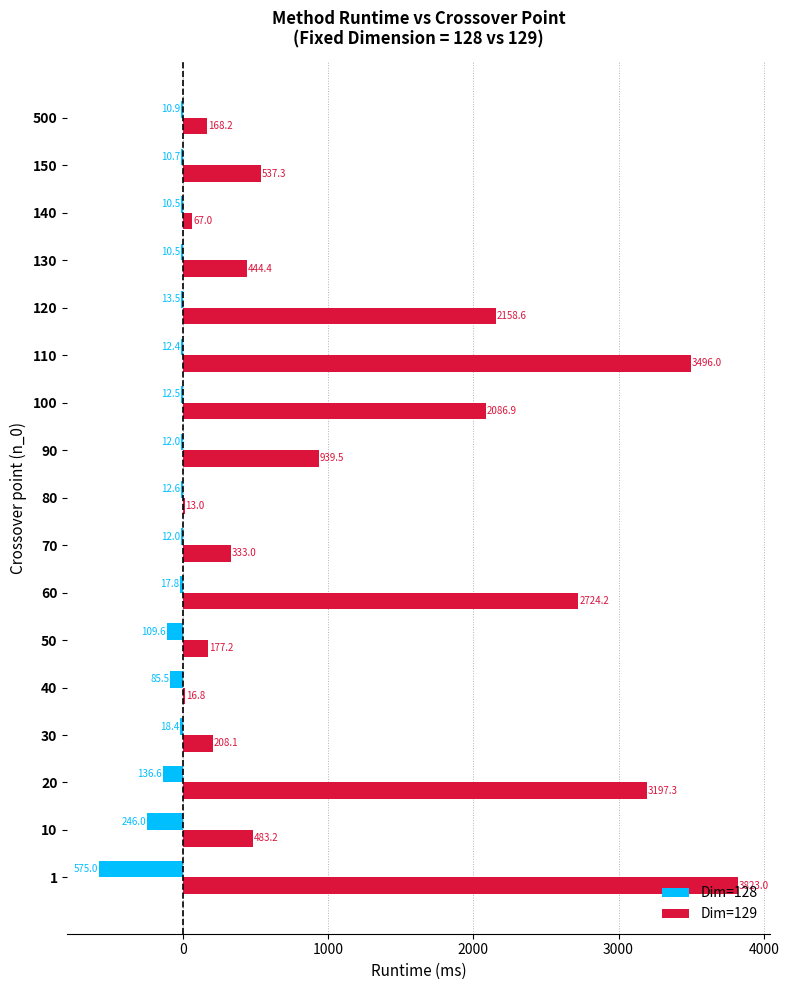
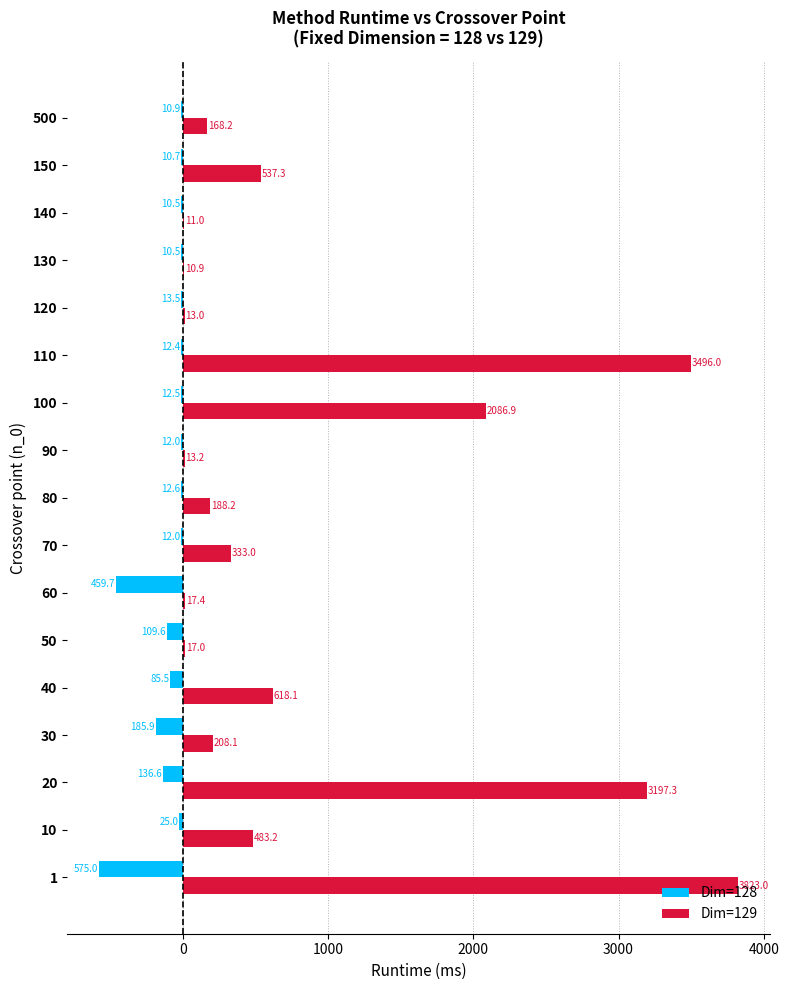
Dim=129, 140: 67.0 -> 11.0
Dim=129, 130: 444.4 -> 10.9
Dim=129, 120: 2158.6 -> 13.0
Dim=129, 90: 939.5 -> 13.2
Dim=129, 80: 13.0 -> 188.2
Dim=128, 60: 17.8 -> 459.7
Dim=129, 60: 2724.2 -> 17.4
Dim=129, 50: 177.2 -> 17.0
Dim=129, 40: 16.8 -> 618.1
Dim=128, 30: 18.4 -> 185.9
Dim=128, 10: 246.0 -> 25.0
